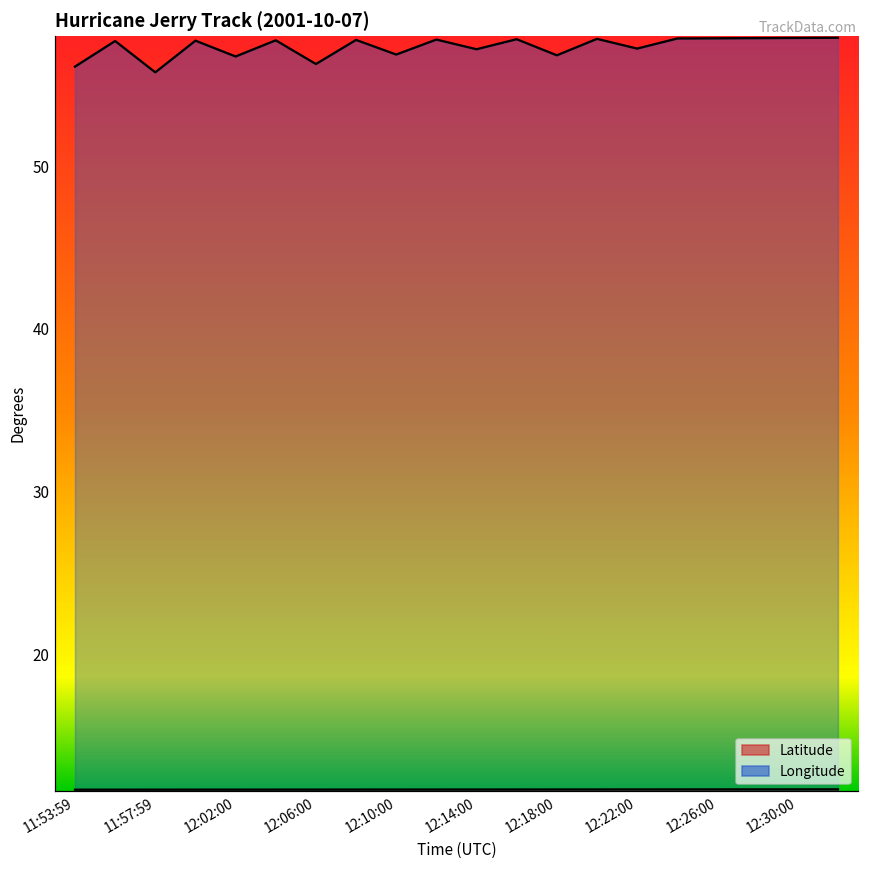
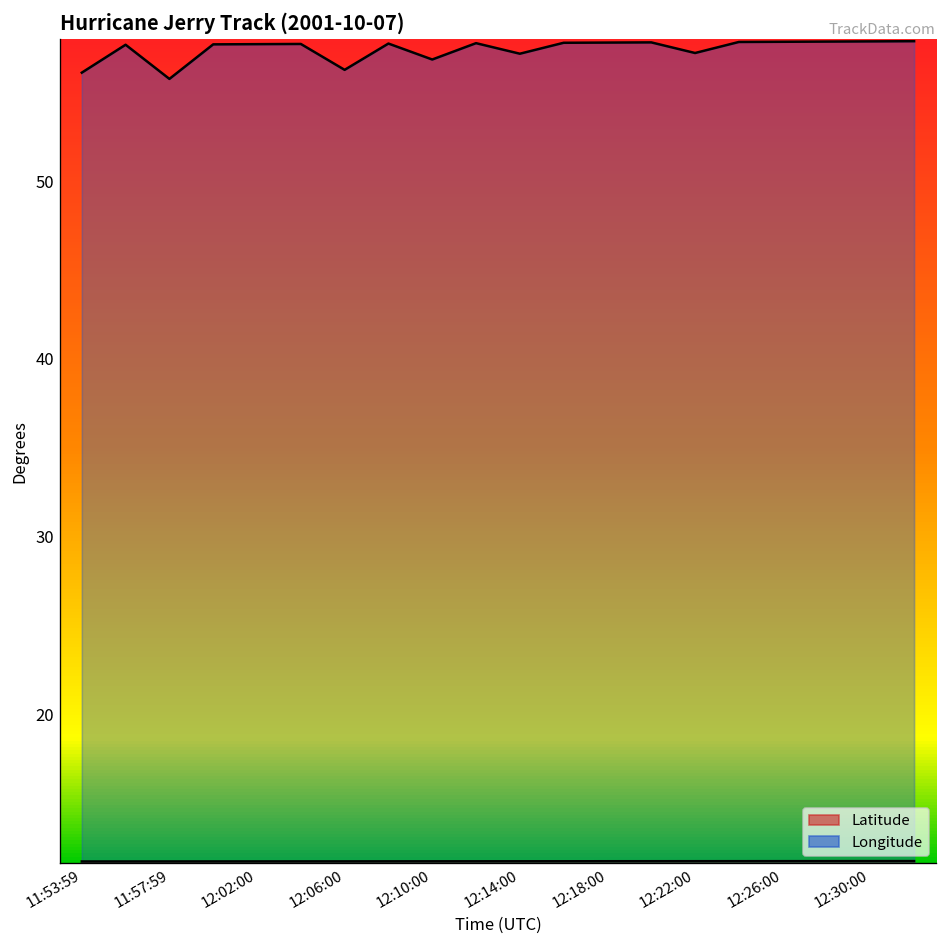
Longitude, 12:02:00: 56.7 -> 57.7
Longitude, 12:18:00: 56.8 -> 57.8
